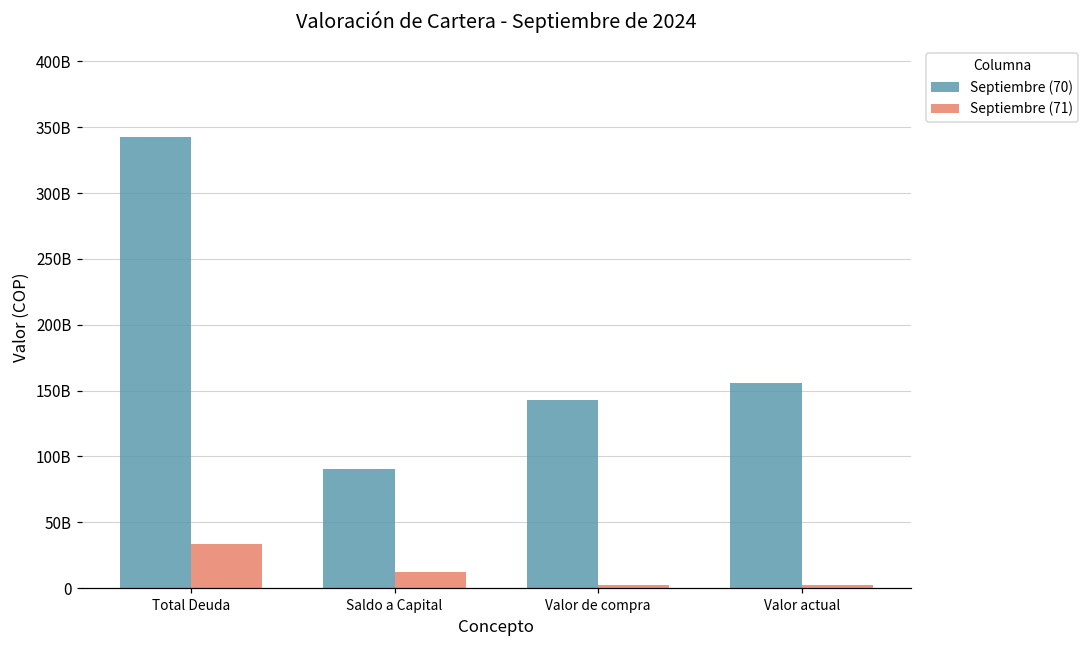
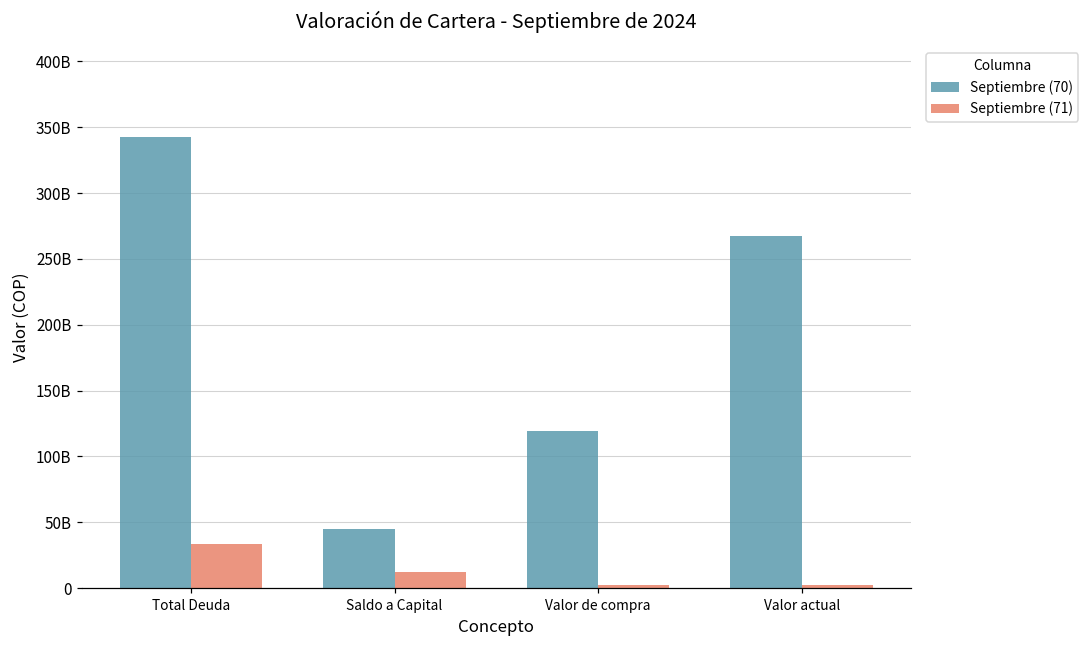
Septiembre (70), Saldo a Capital: 90000000000 -> 45000000000
Septiembre (70), Valor de compra: 143000000000 -> 119000000000
Septiembre (70), Valor actual: 156000000000 -> 267000000000
